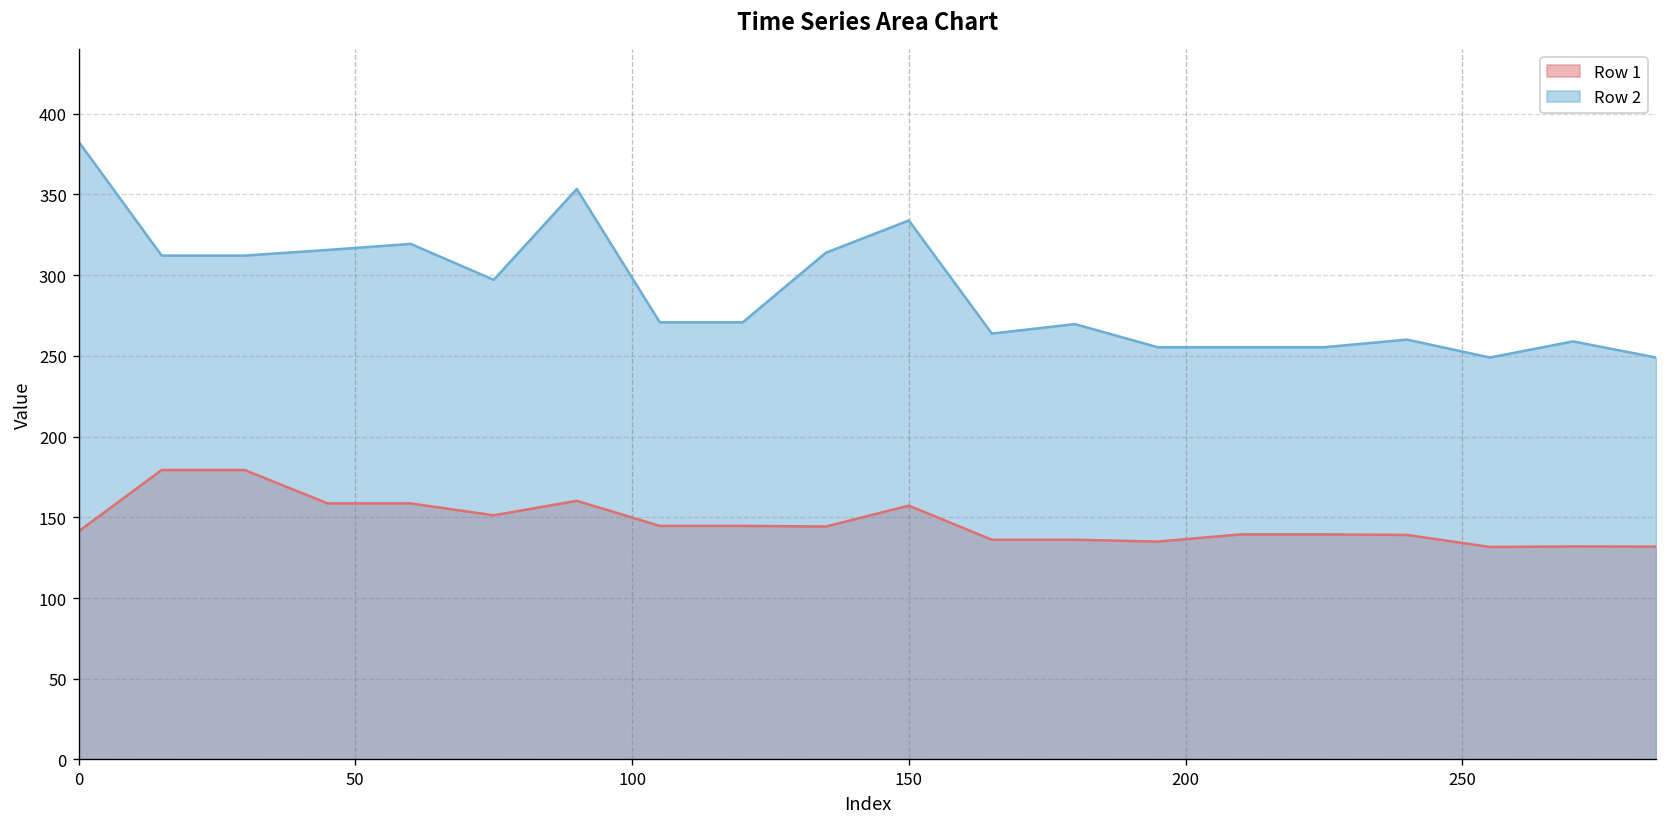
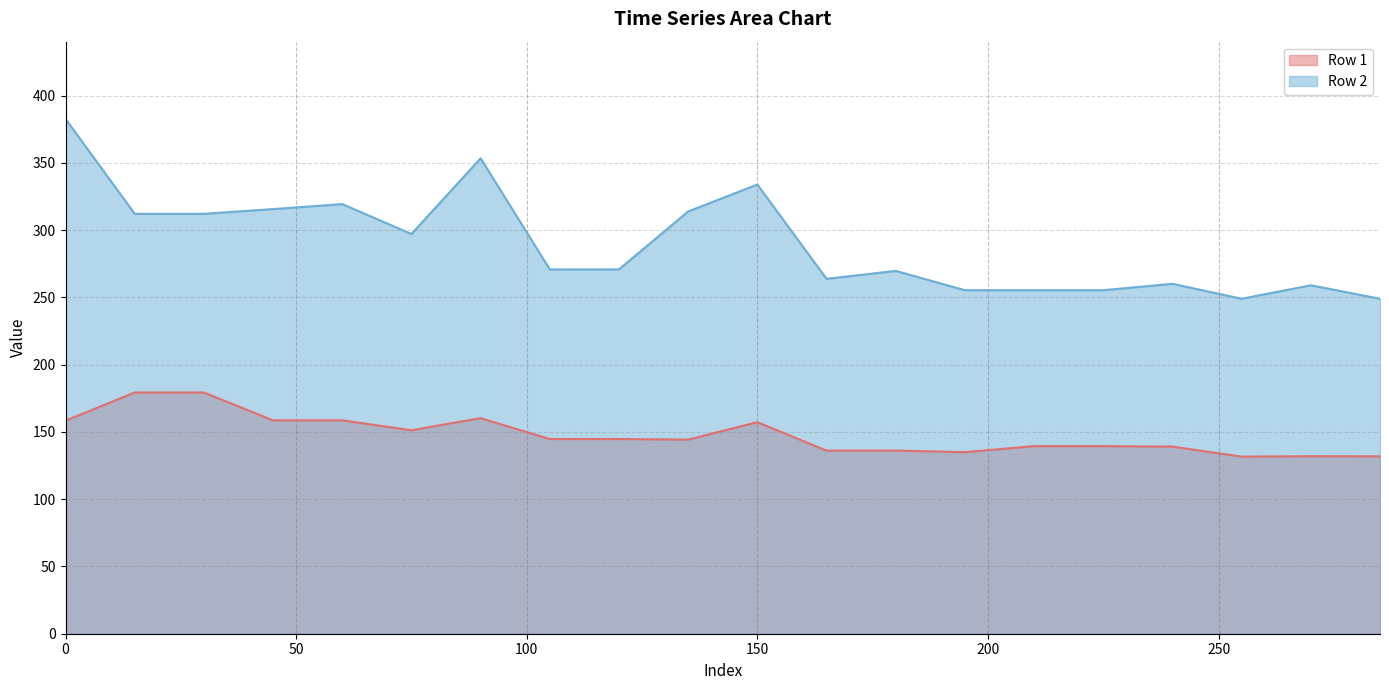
Row 1, 0: 141 -> 158
